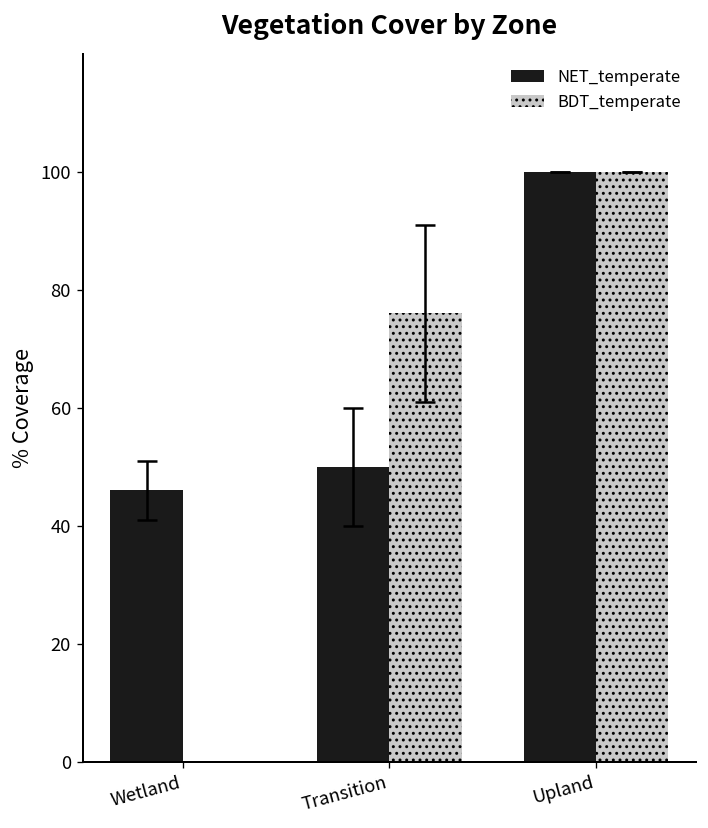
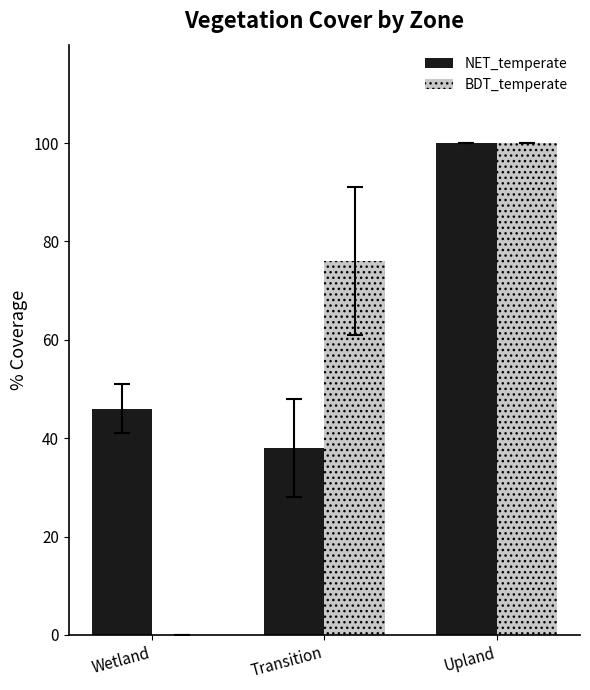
NET_temperate, Transition: 50 -> 38
